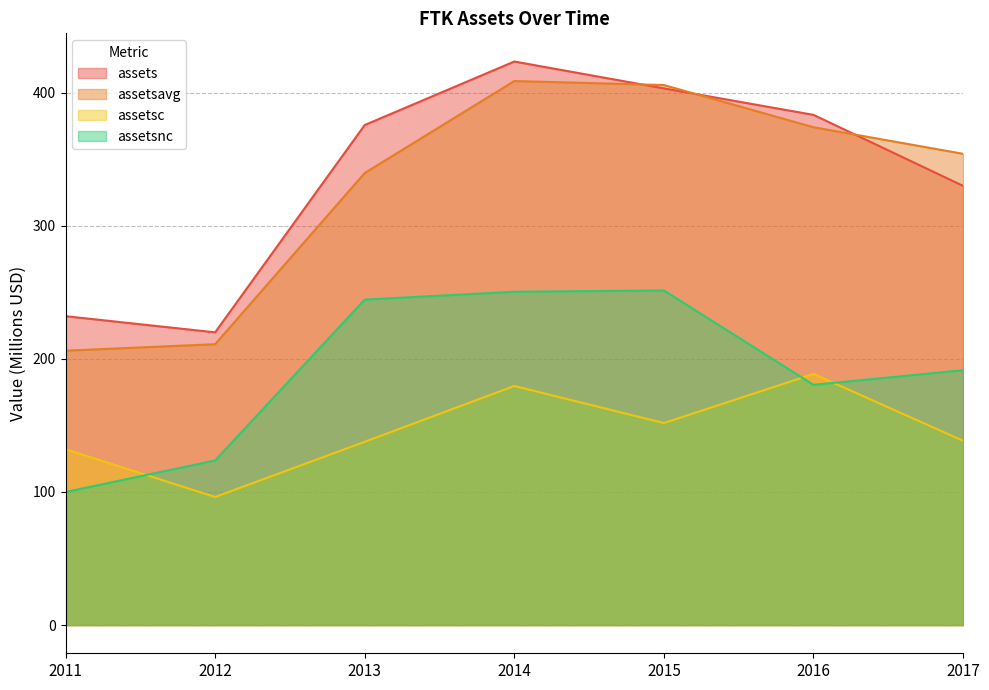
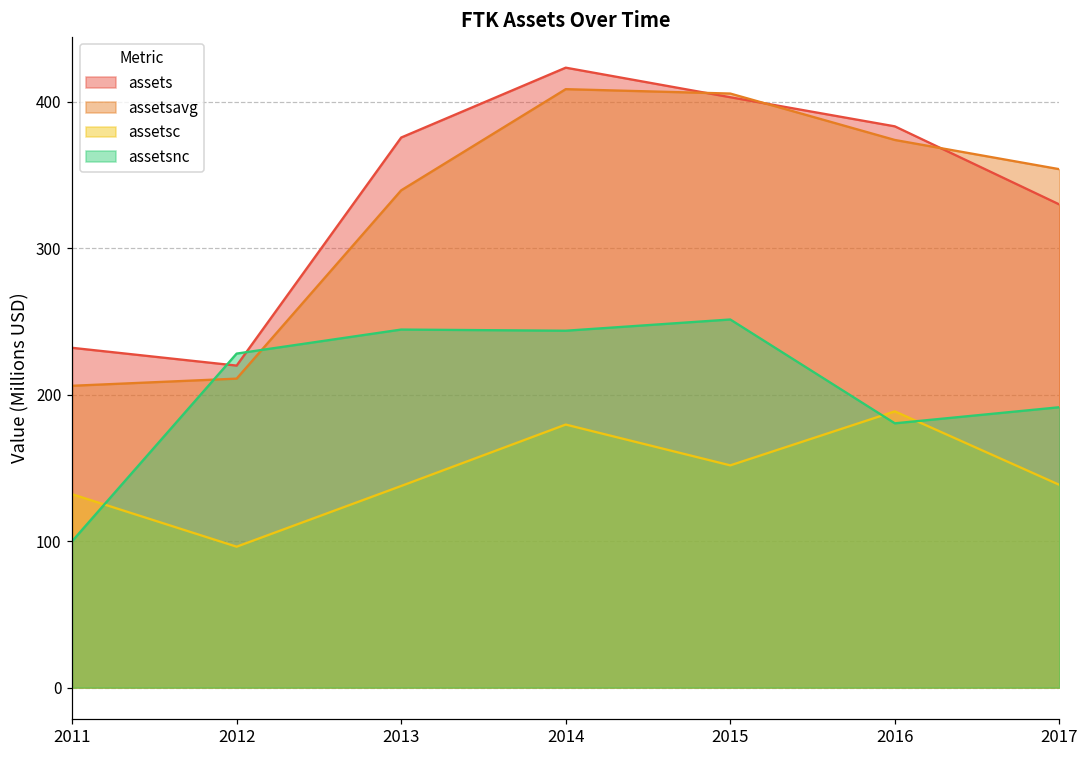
assetsnc, 2012: 124 -> 228
assetsnc, 2014: 250 -> 244
